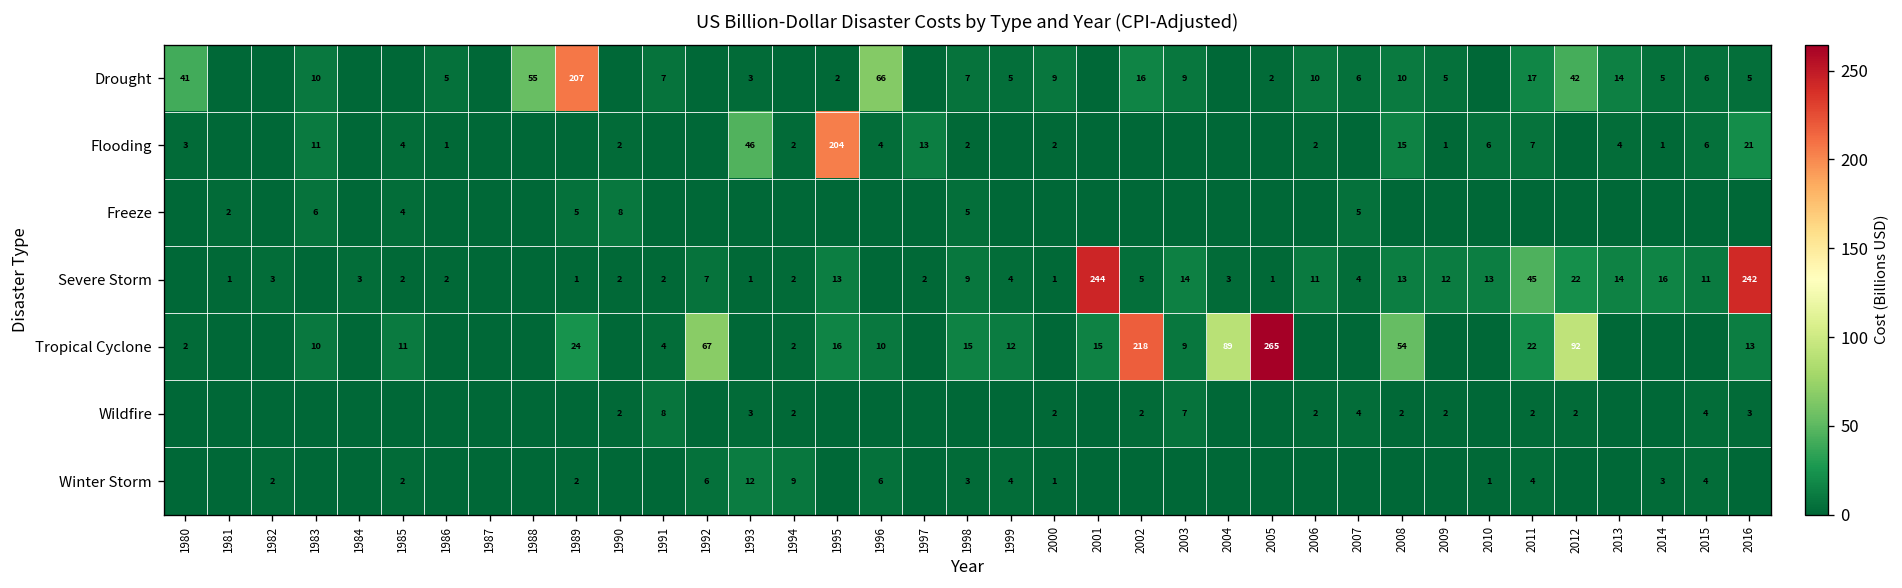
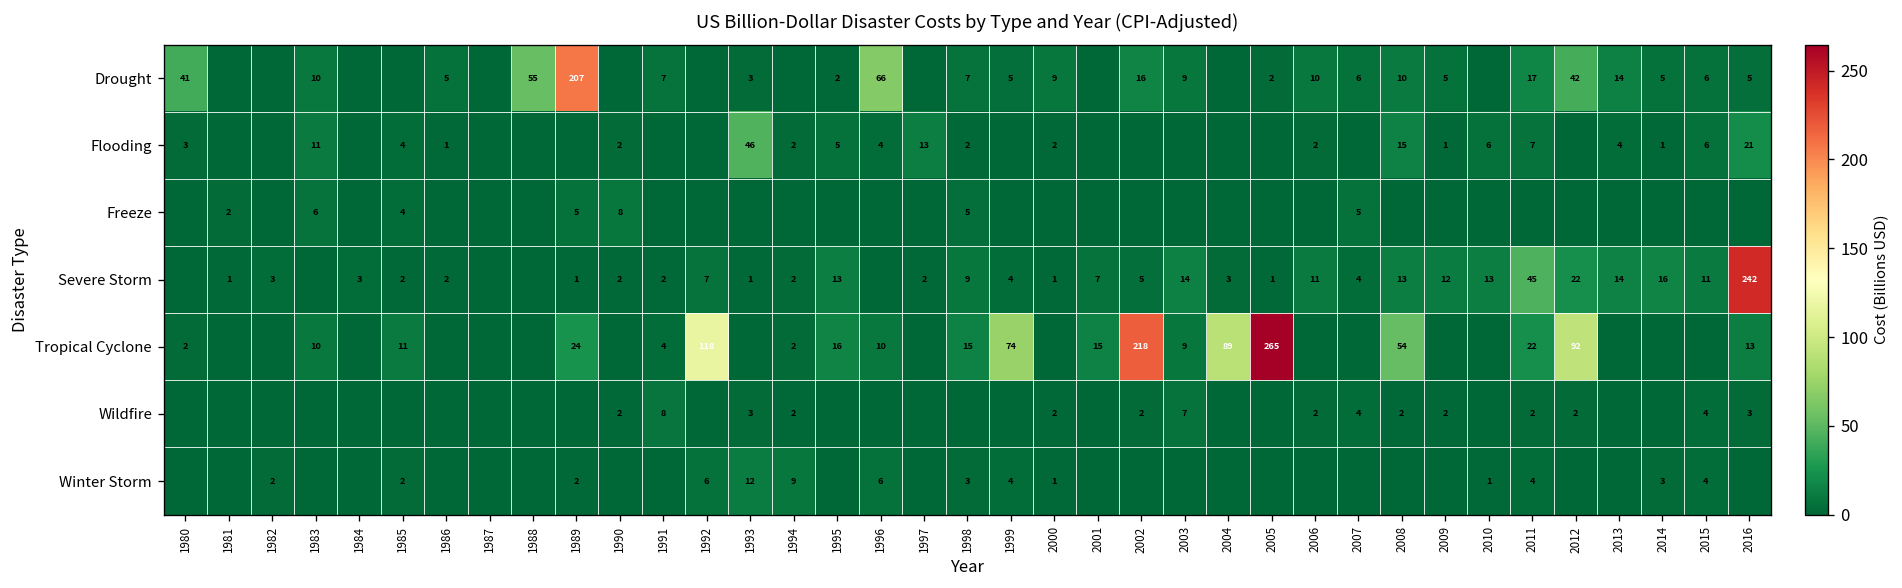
Flooding, 1995: 204 -> 5
Severe Storm, 2001: 244 -> 7
Tropical Cyclone, 1992: 67 -> 118
Tropical Cyclone, 1999: 12 -> 74
